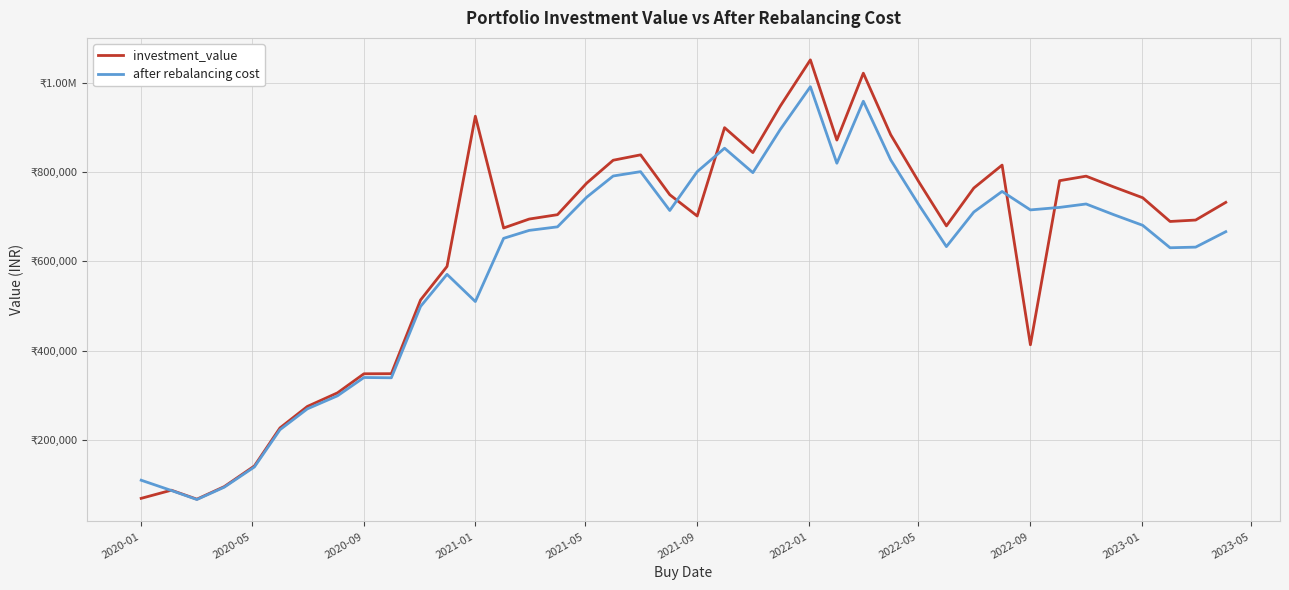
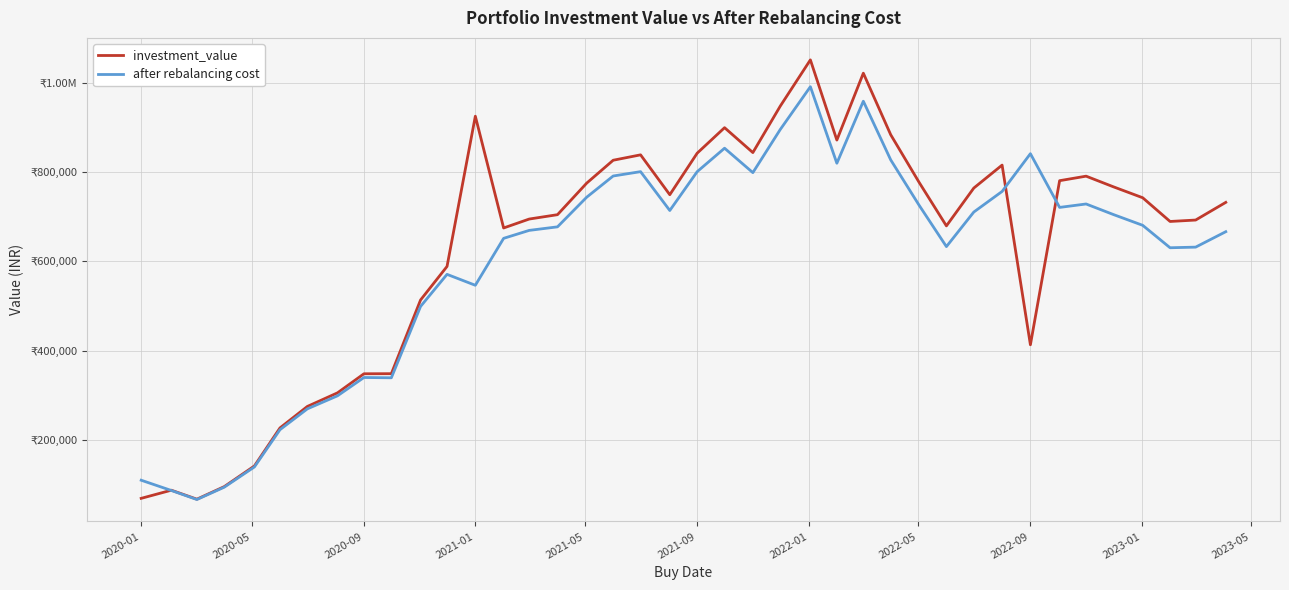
after rebalancing cost, 2021-01: ₹510,000 -> ₹550,000
investment_value, 2021-09: ₹700,000 -> ₹840,000
after rebalancing cost, 2022-09: ₹720,000 -> ₹840,000
